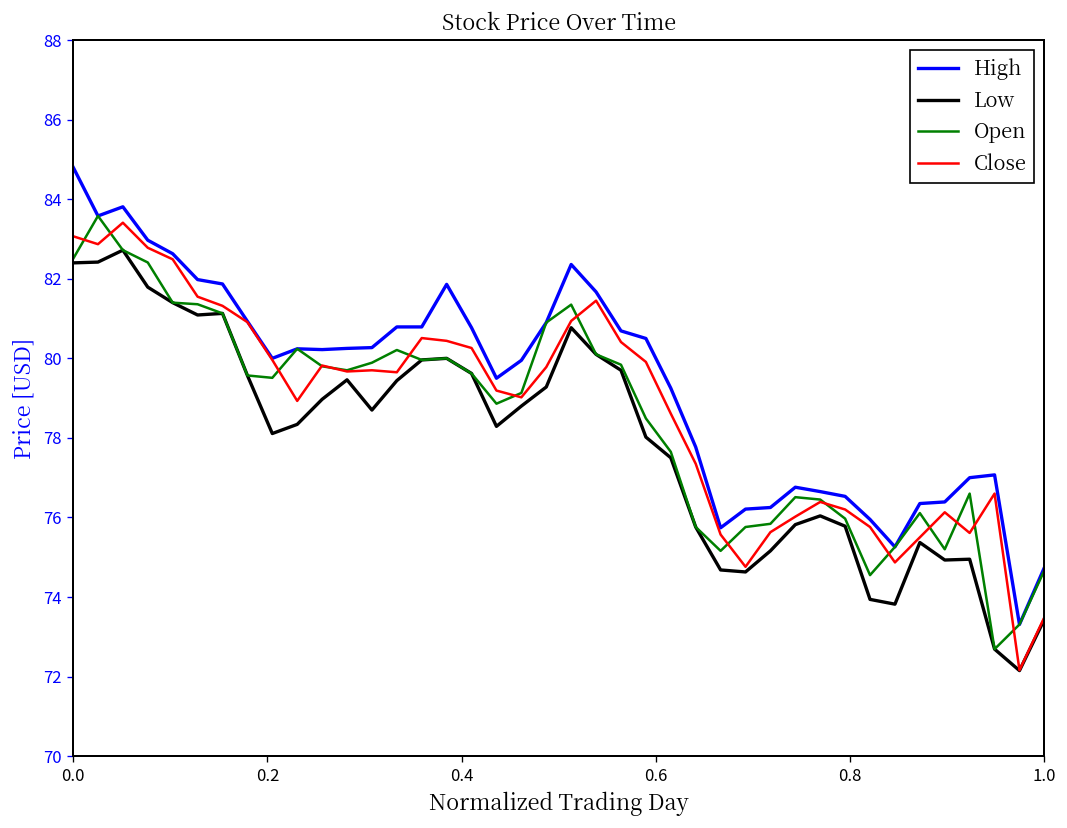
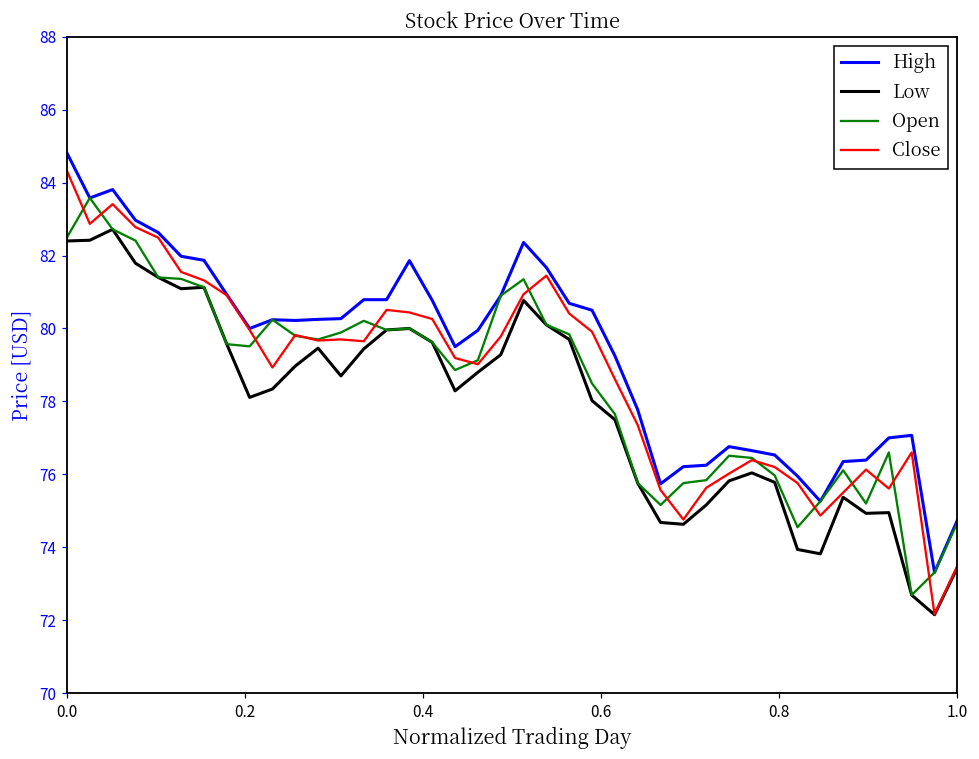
Close, 0.0: 83.1 -> 84.3
